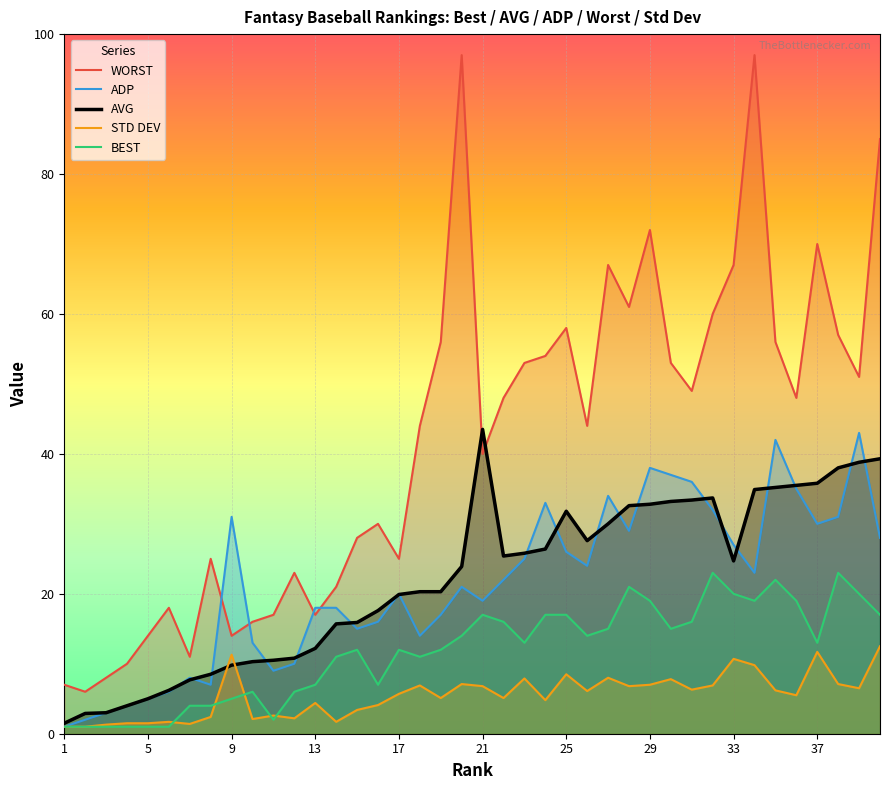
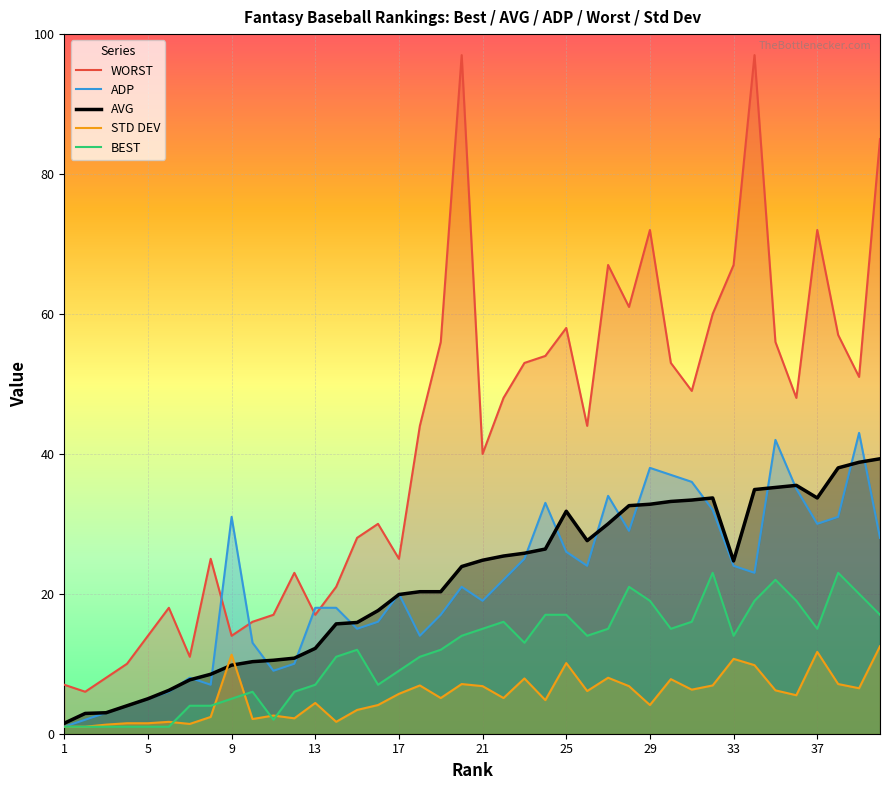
BEST, 17: 12 -> 9
AVG, 21: 44 -> 25
BEST, 21: 17 -> 15
STD DEV, 25: 9 -> 10
STD DEV, 29: 7 -> 4
ADP, 33: 27 -> 24
BEST, 33: 20 -> 14
WORST, 37: 70 -> 72
AVG, 37: 36 -> 34
BEST, 37: 13 -> 15
